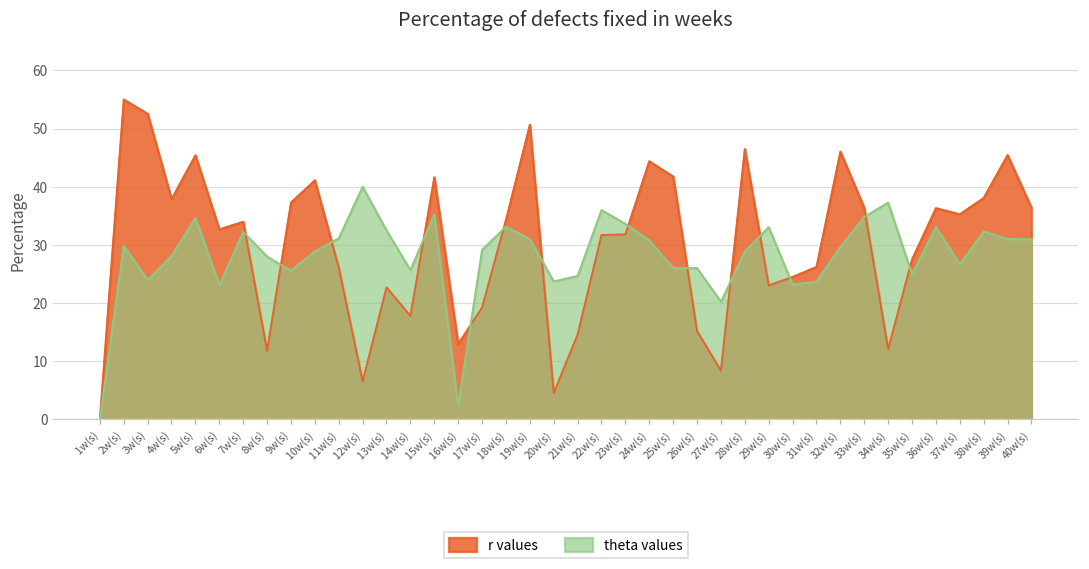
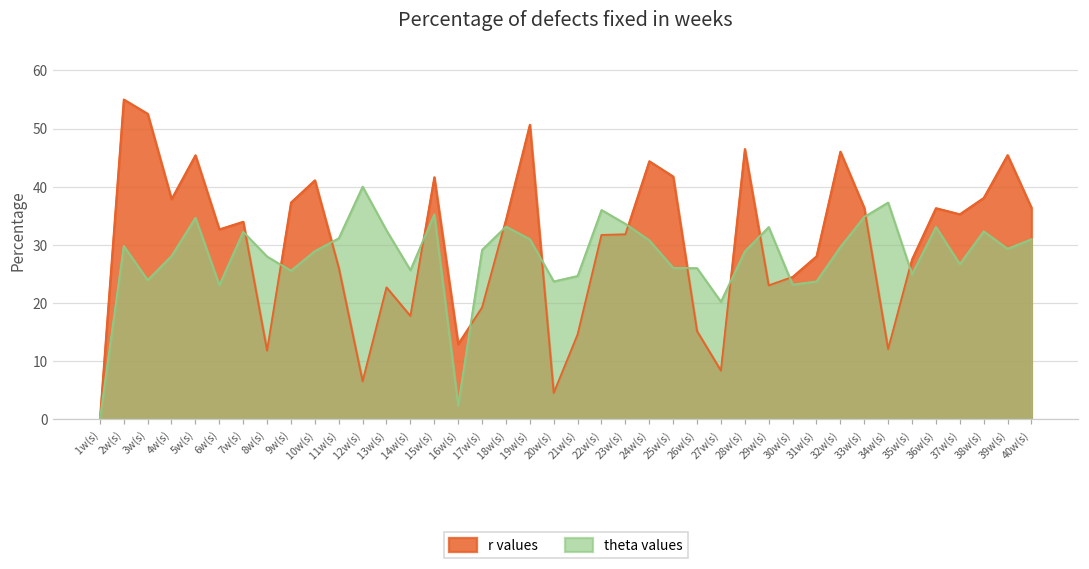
r values, 31w(s): 26 -> 28
theta values, 39w(s): 31 -> 29
